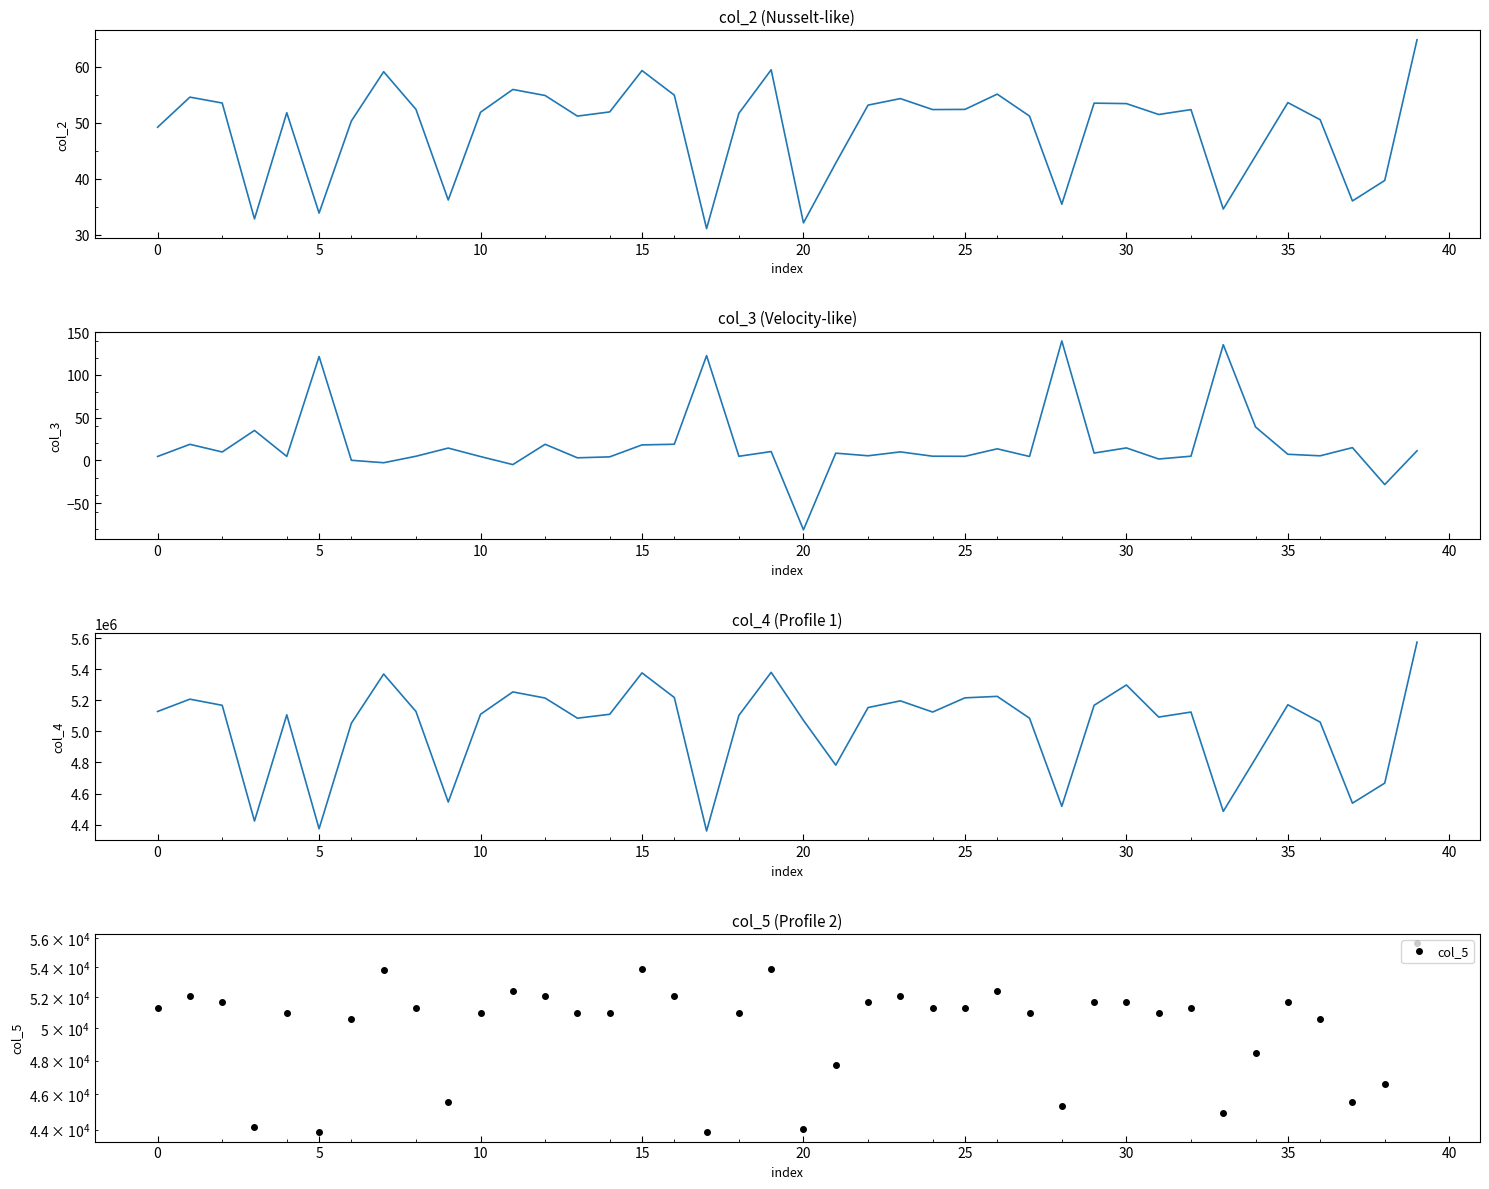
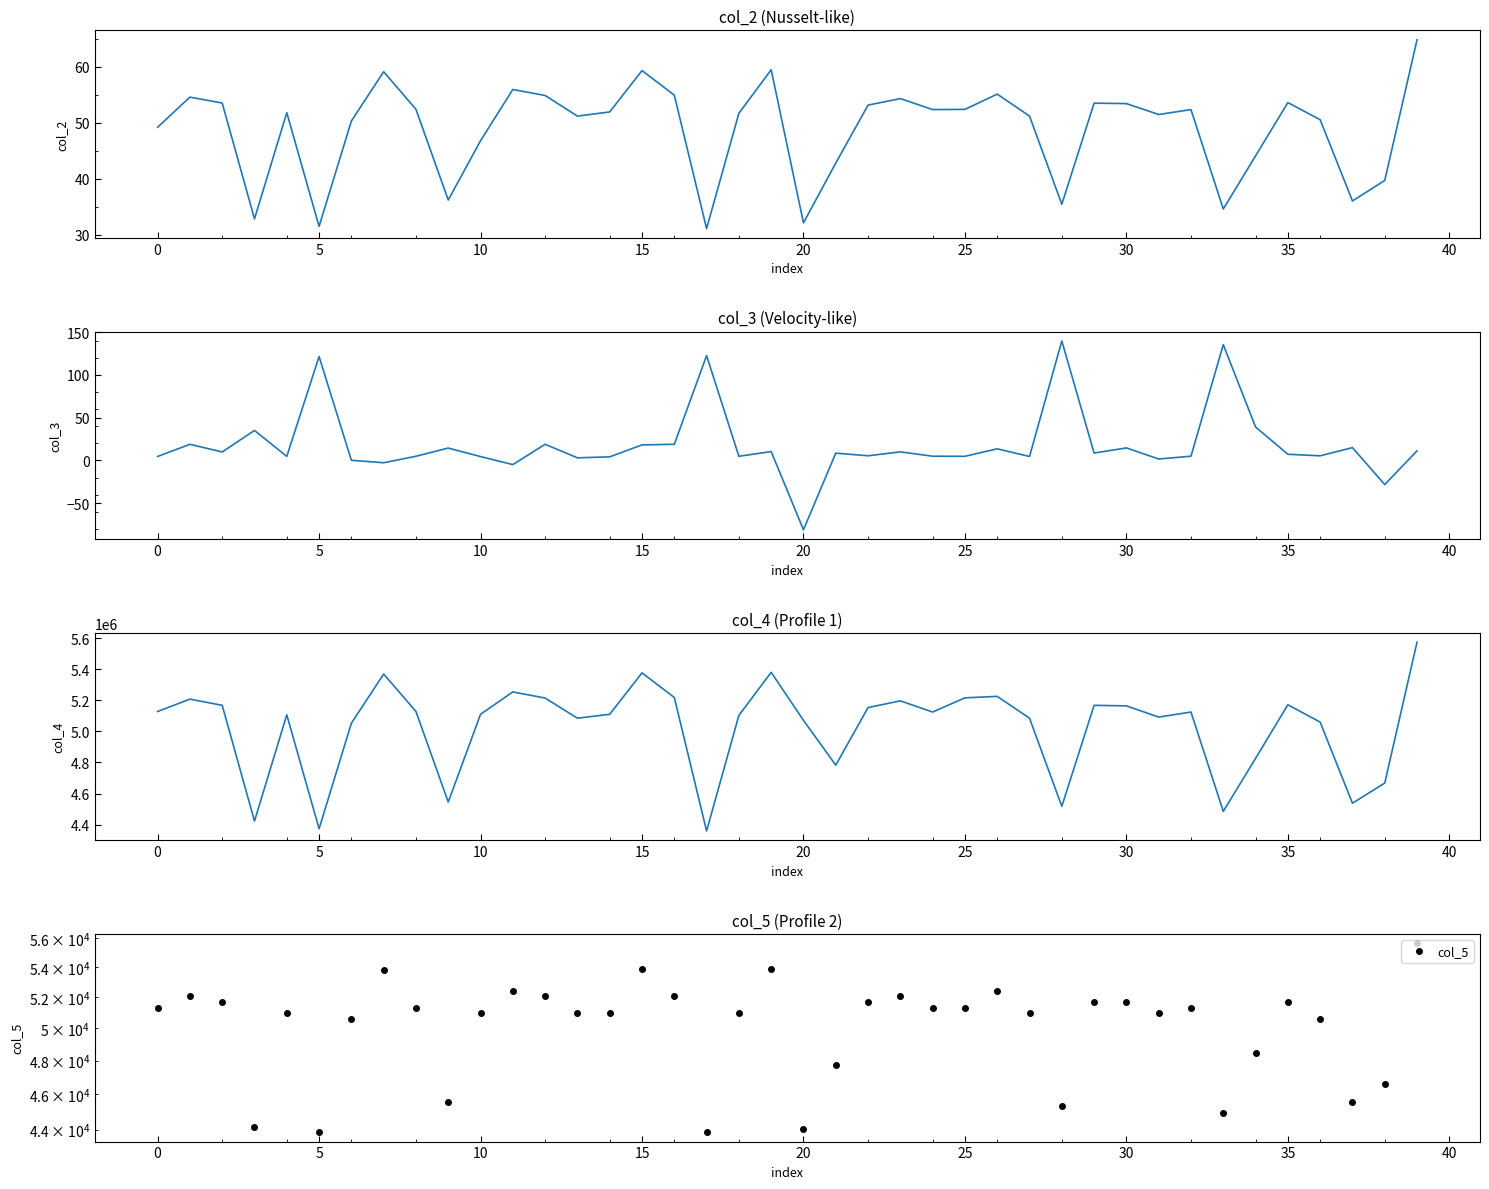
col_2 (Nusselt-like), 5: 34 -> 31
col_2 (Nusselt-like), 10: 52 -> 47
col_4 (Profile 1), 30: 5300000 -> 5160000
